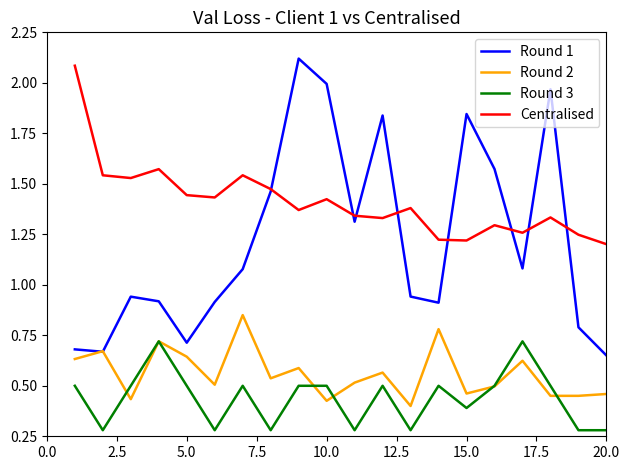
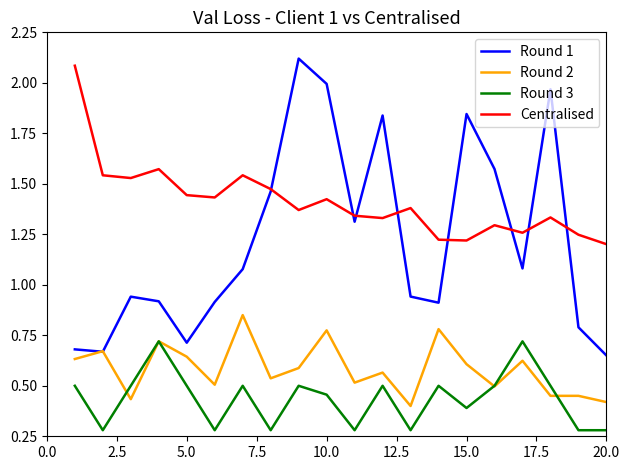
Round 2, 10.0: 0.43 -> 0.77
Round 3, 10.0: 0.50 -> 0.46
Round 2, 15.0: 0.46 -> 0.61
Round 2, 20.0: 0.46 -> 0.42
